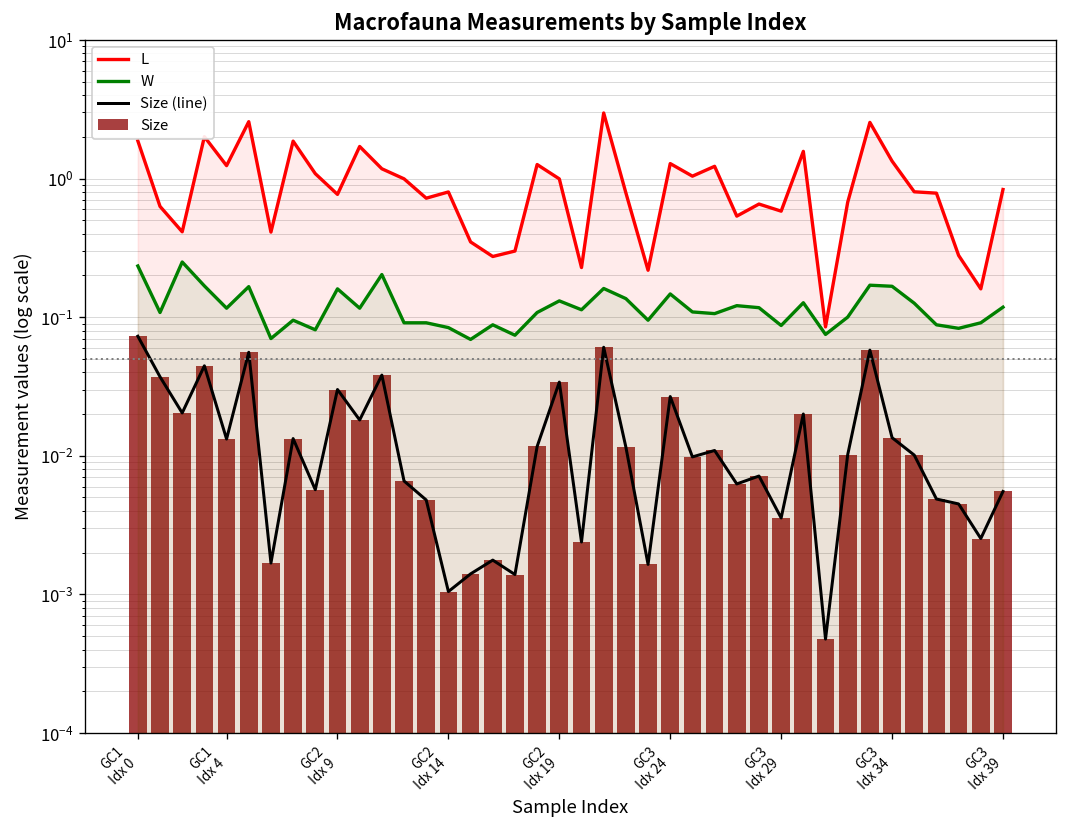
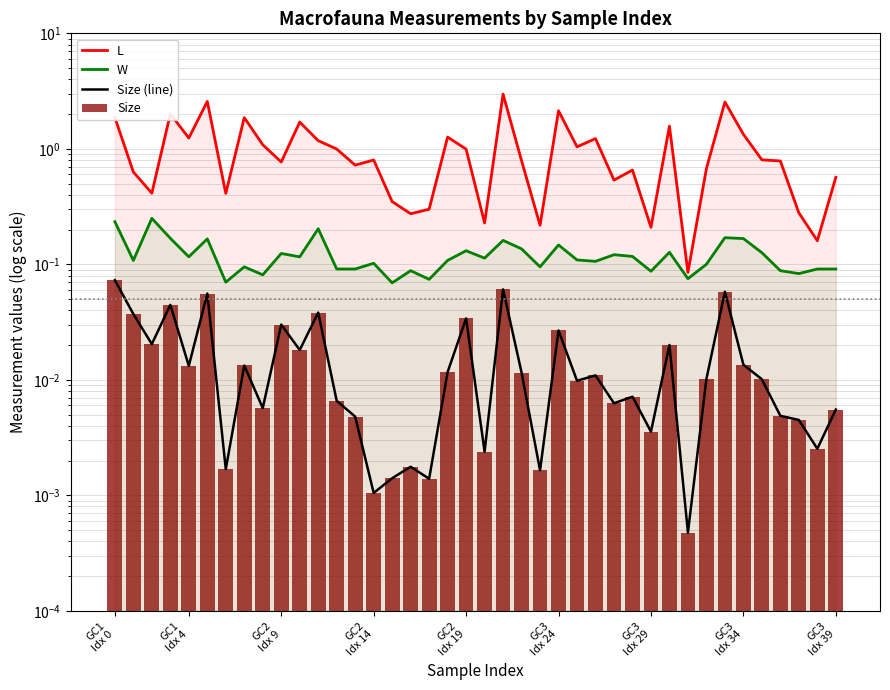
W, GC2 Idx 9: 0.16 -> 0.12
W, GC2 Idx 14: 0.08 -> 0.10
L, GC3 Idx 24: 1.3 -> 2.1
L, GC3 Idx 29: 0.6 -> 0.21
L, GC3 Idx 39: 0.8 -> 0.6
W, GC3 Idx 39: 0.12 -> 0.09
